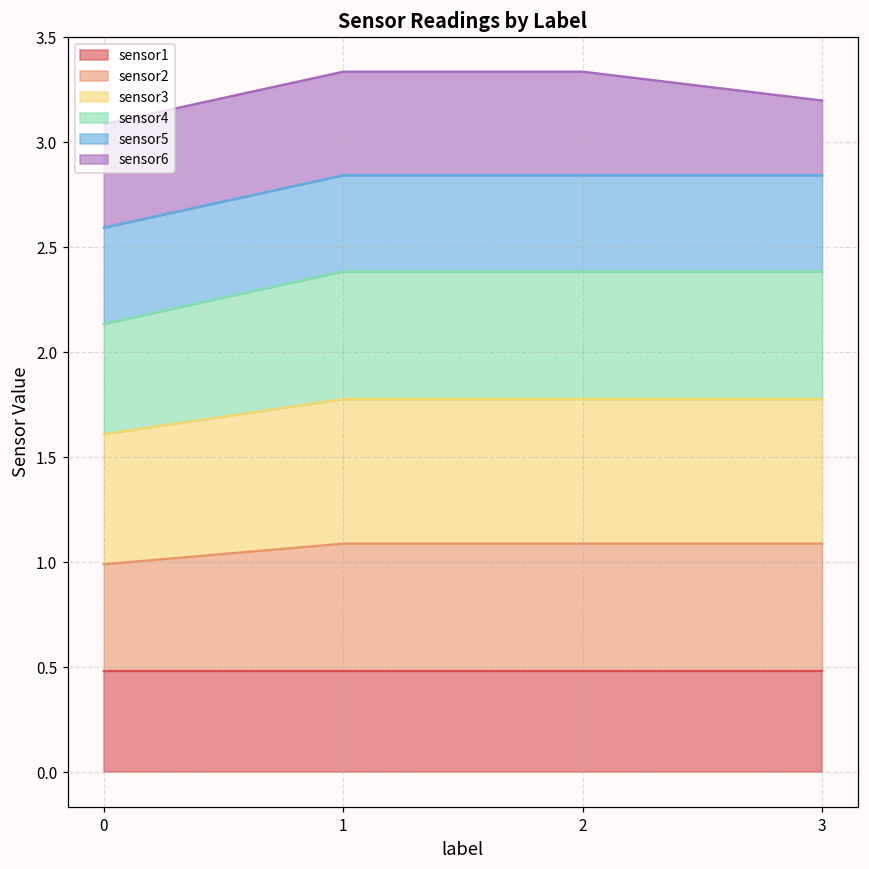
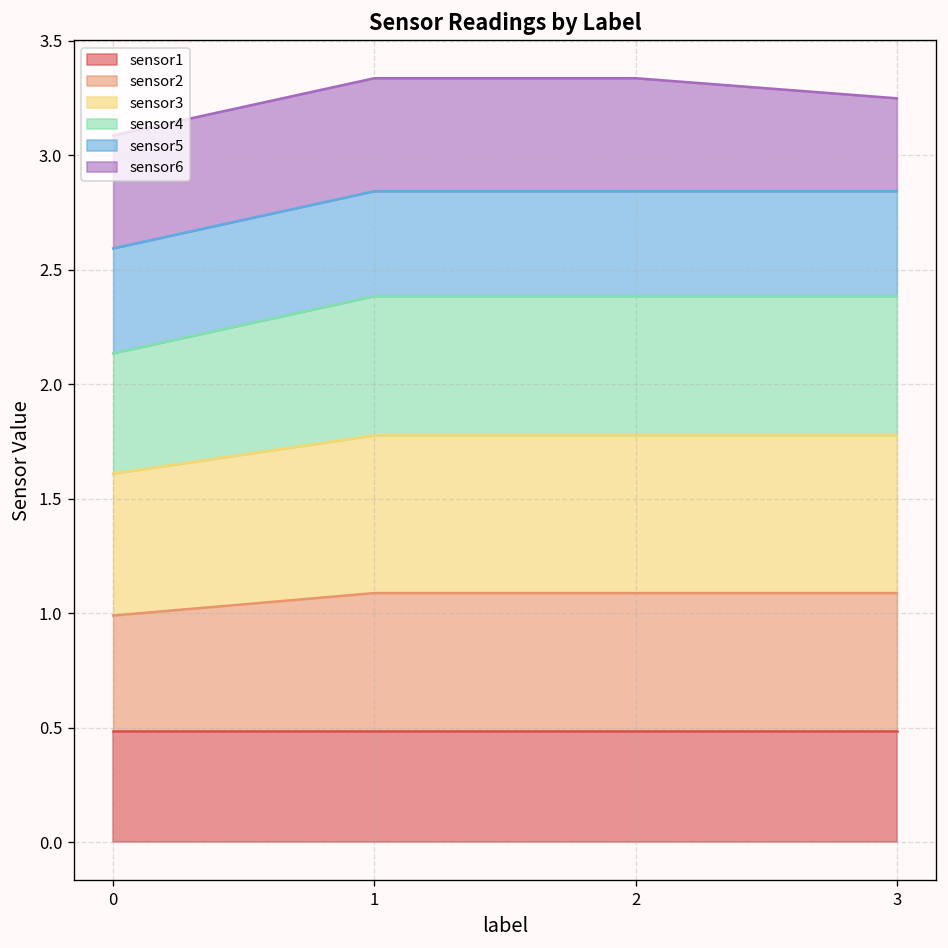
sensor6, 3: 0.36 -> 0.41
